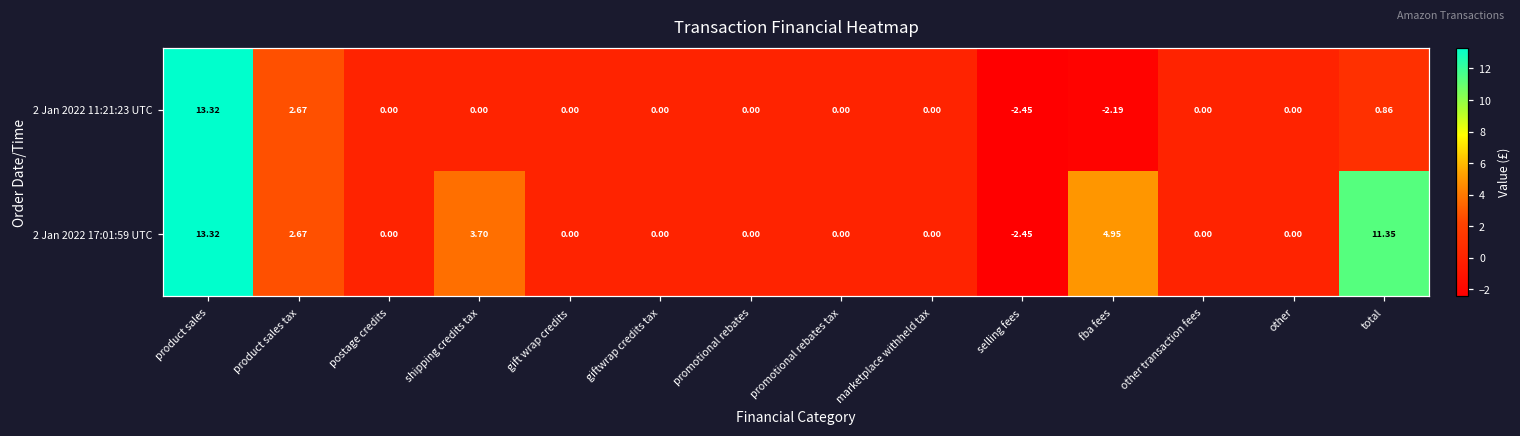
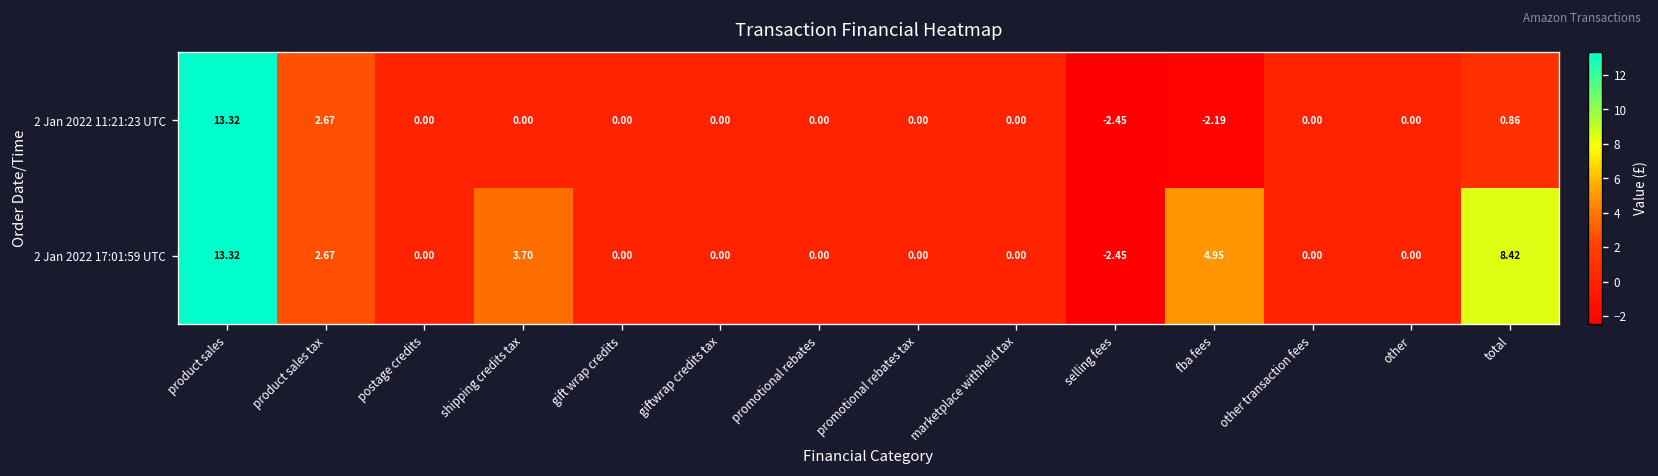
2 Jan 2022 17:01:59 UTC, total: 11.35 -> 8.42
